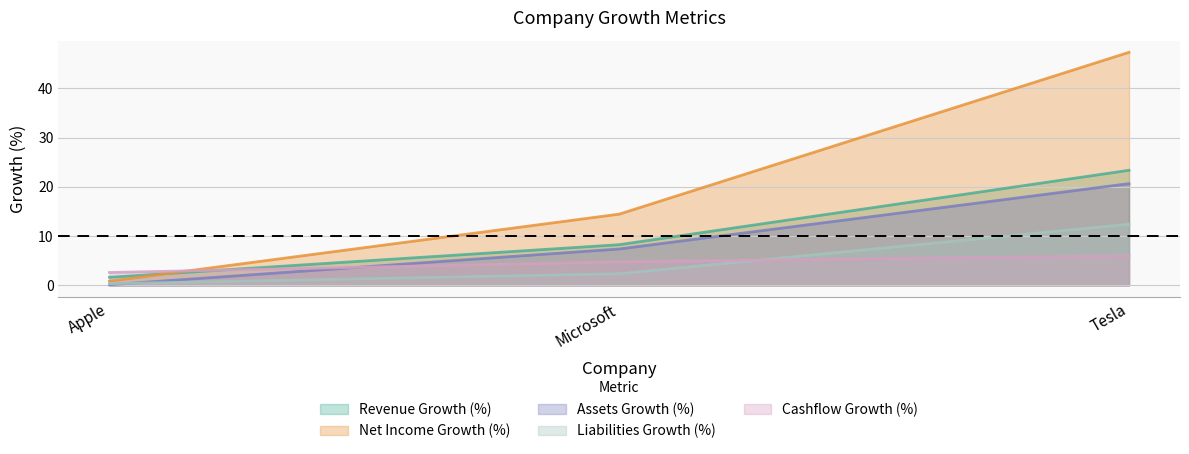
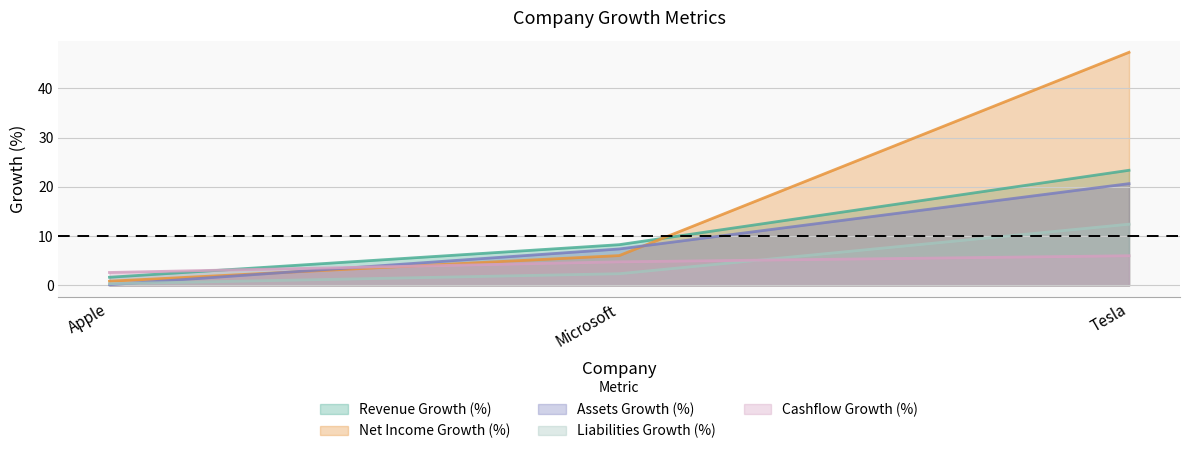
Net Income Growth (%), Microsoft: 14 -> 6
